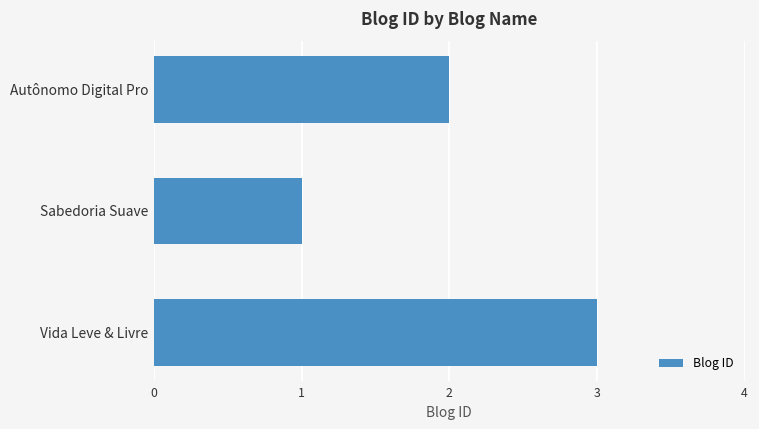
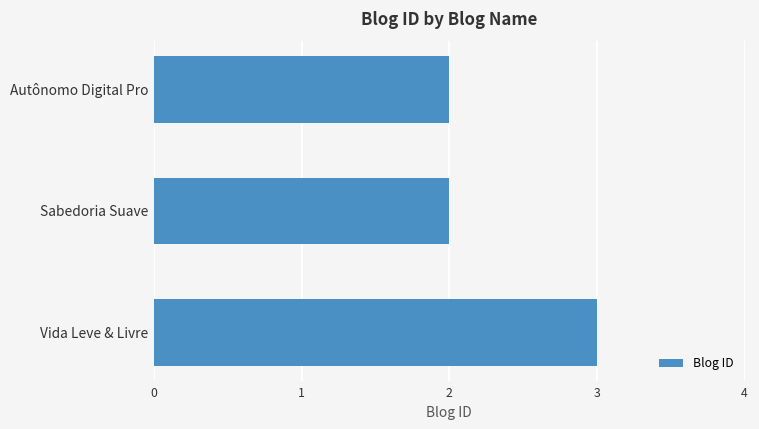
Sabedoria Suave: 1 -> 2
